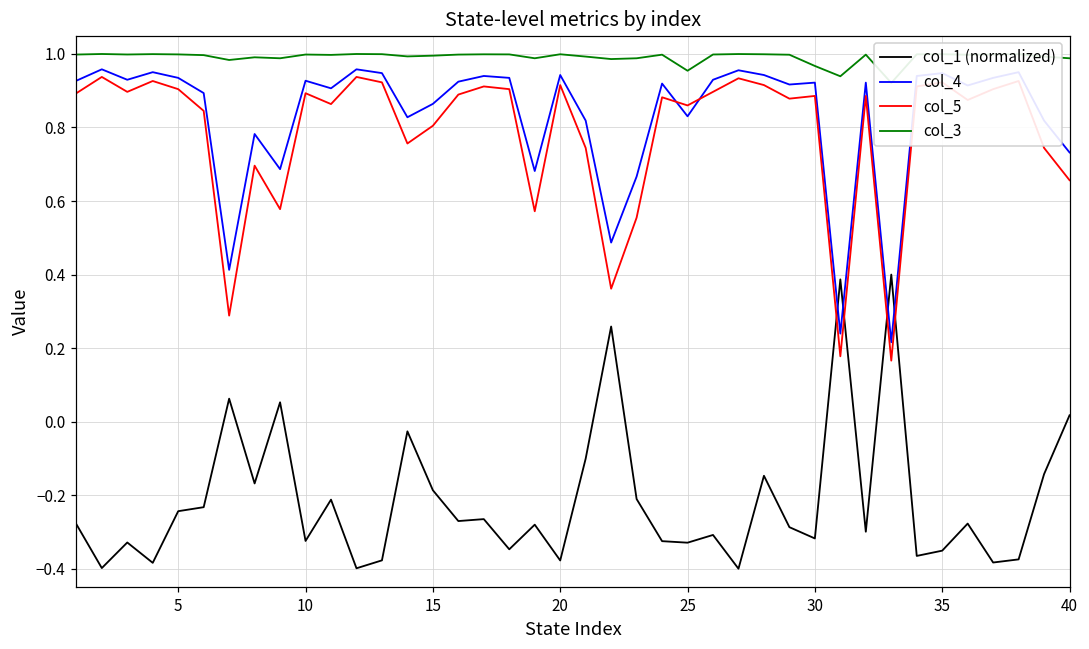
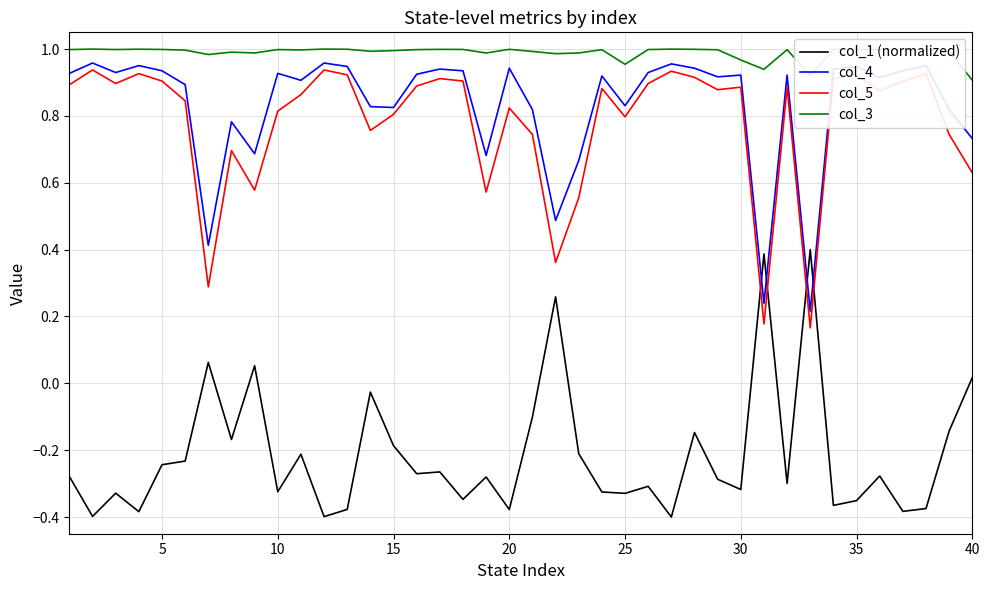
col_5, 10: 0.89 -> 0.81
col_4, 15: 0.86 -> 0.83
col_5, 20: 0.92 -> 0.82
col_5, 25: 0.86 -> 0.80
col_5, 40: 0.66 -> 0.63
col_3, 40: 0.99 -> 0.91
